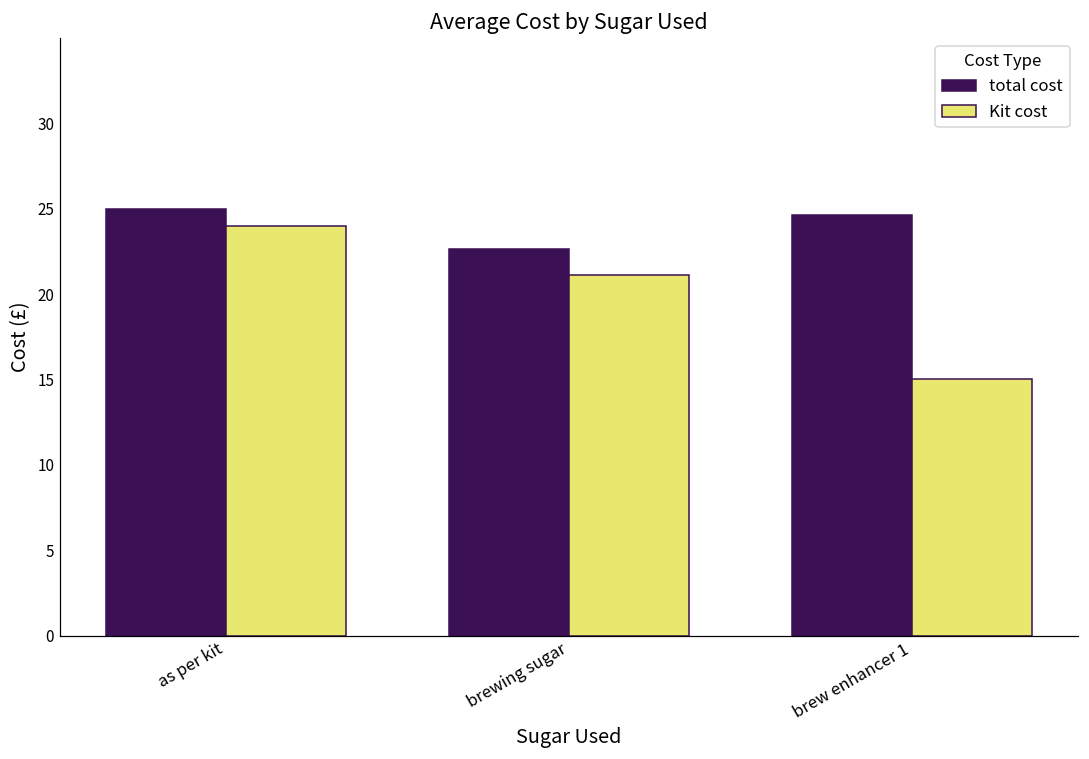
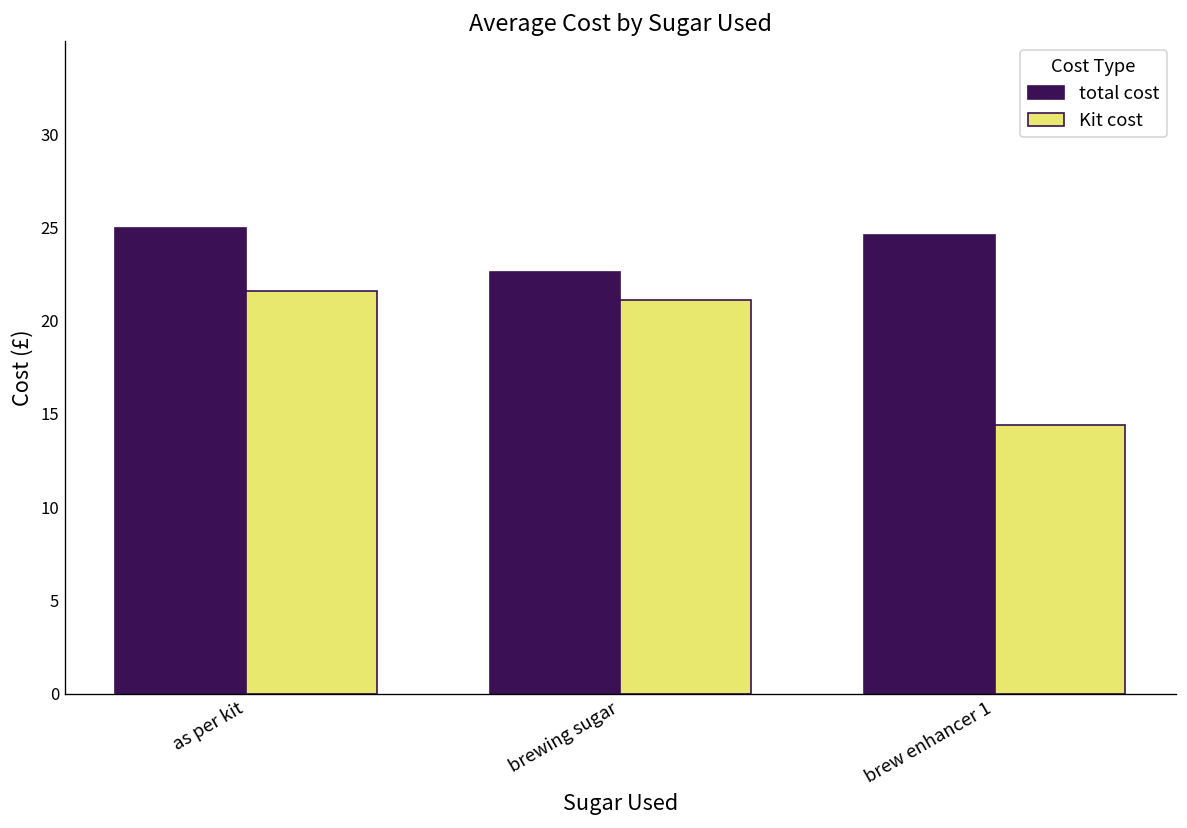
Kit cost, as per kit: 24.0 -> 21.6
Kit cost, brew enhancer 1: 15.0 -> 14.4
